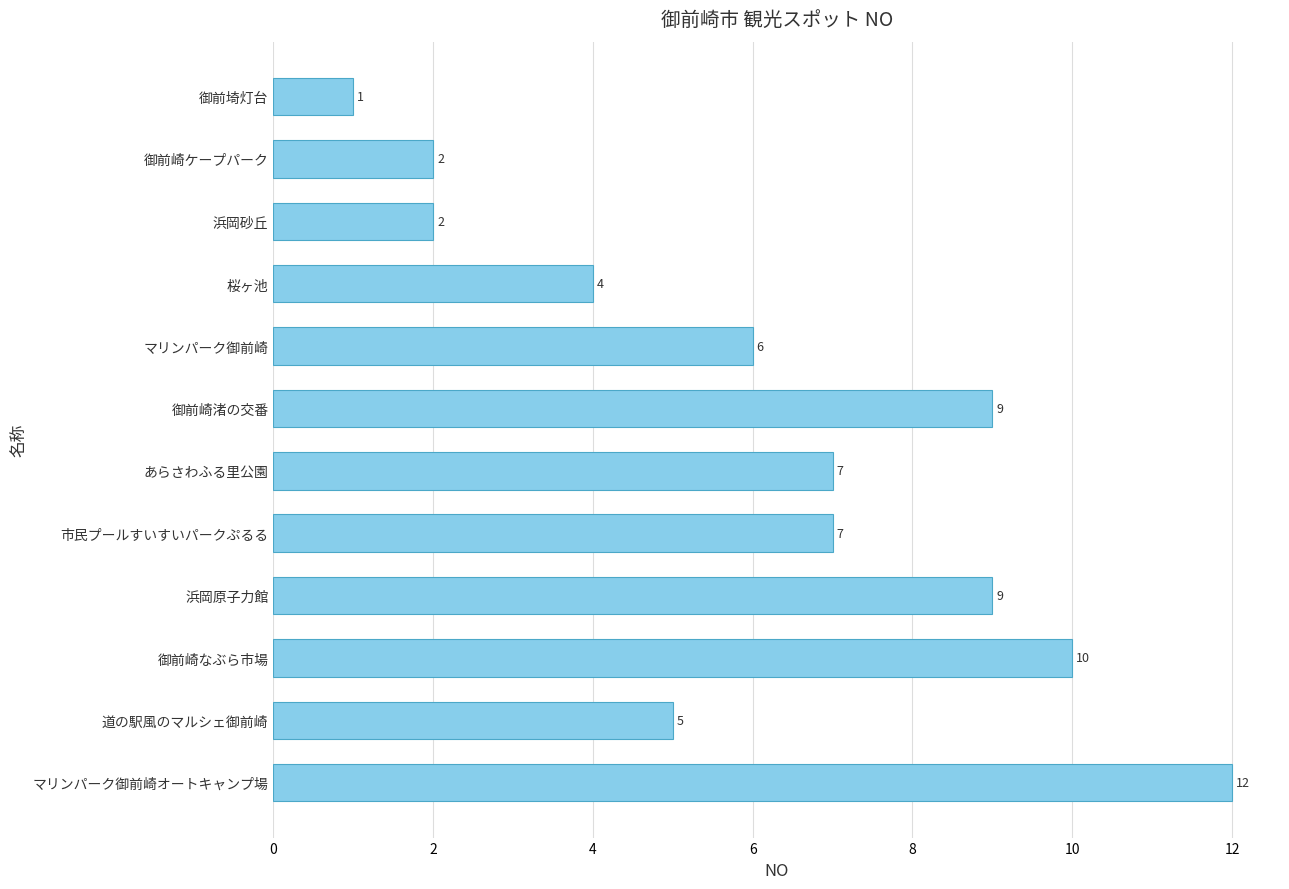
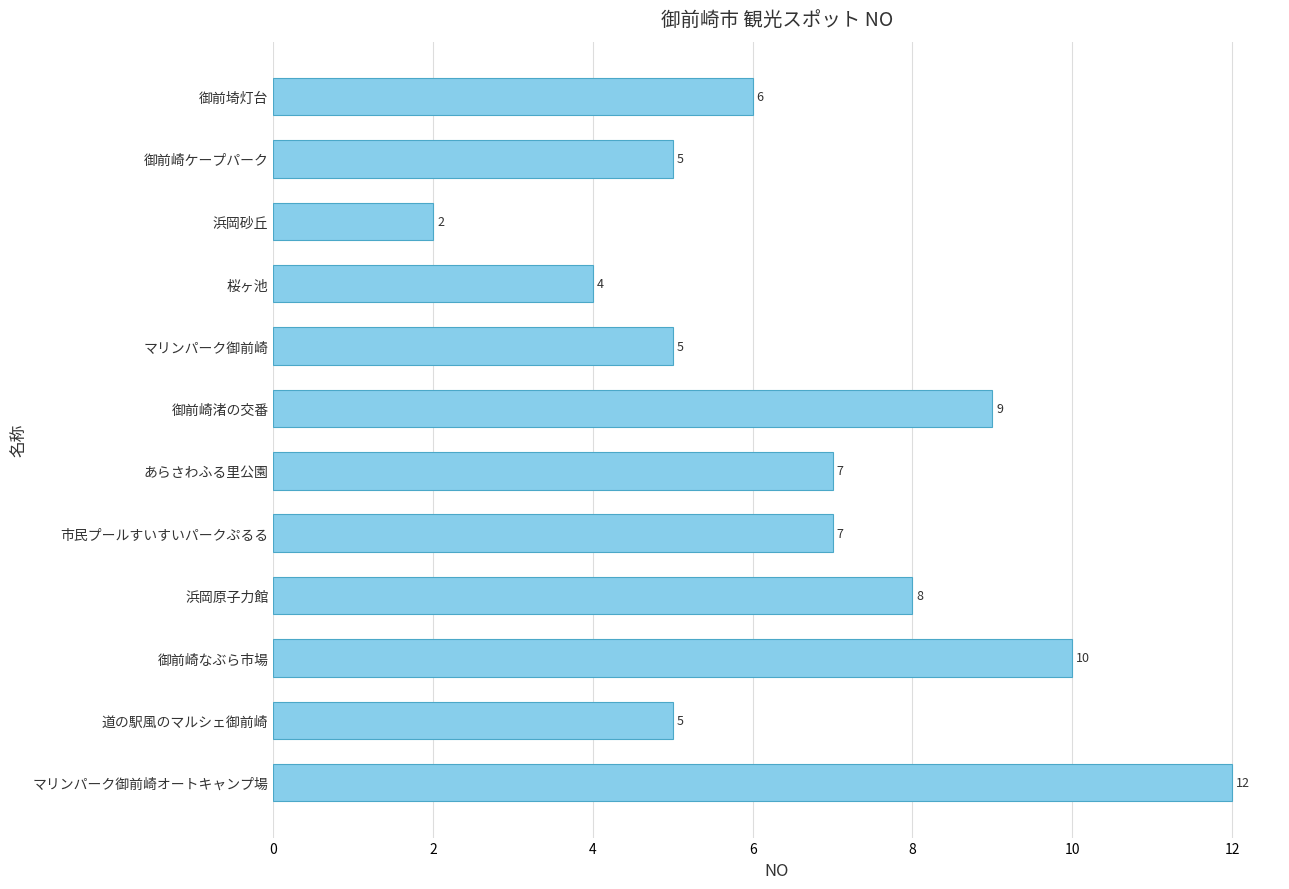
御前埼灯台: 1 -> 6
御前崎ケープパーク: 2 -> 5
マリンパーク御前崎: 6 -> 5
浜岡原子力館: 9 -> 8
